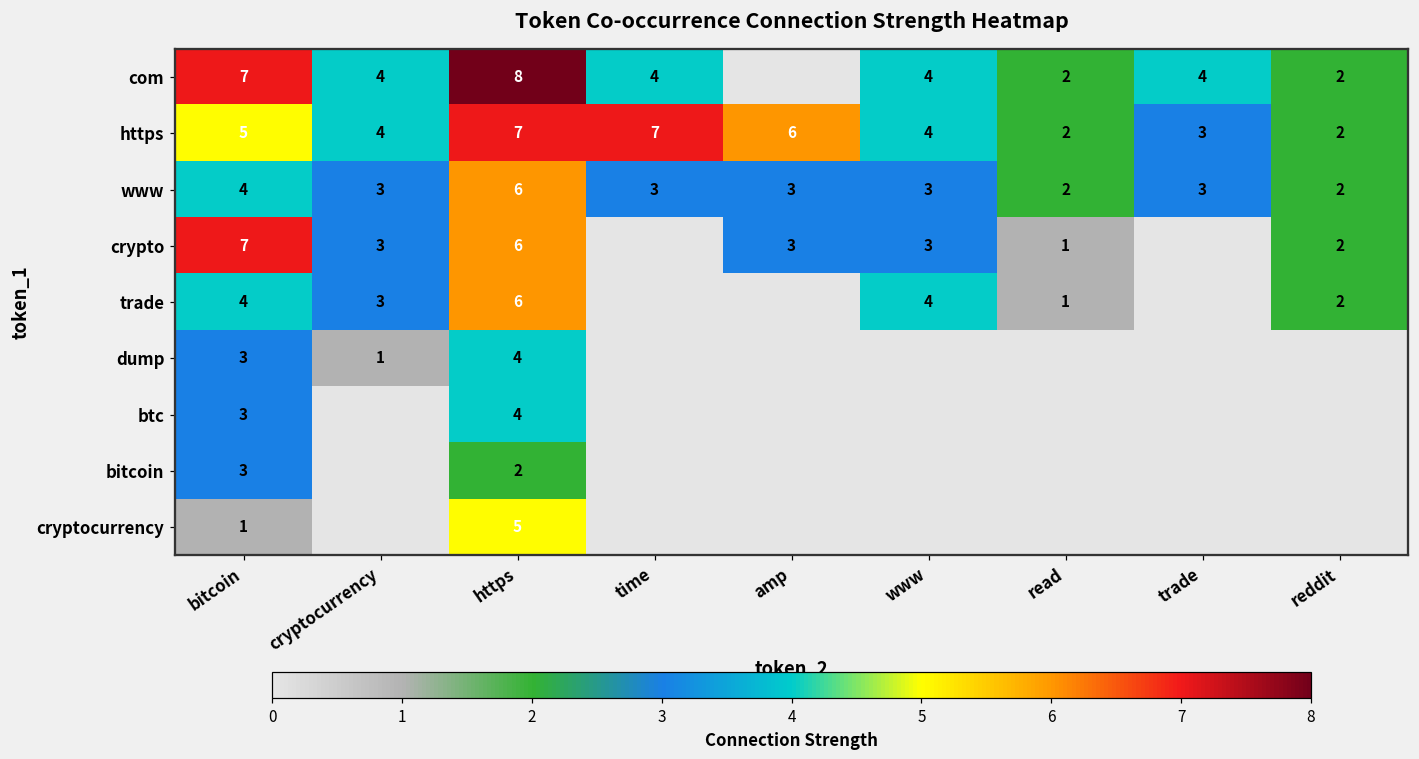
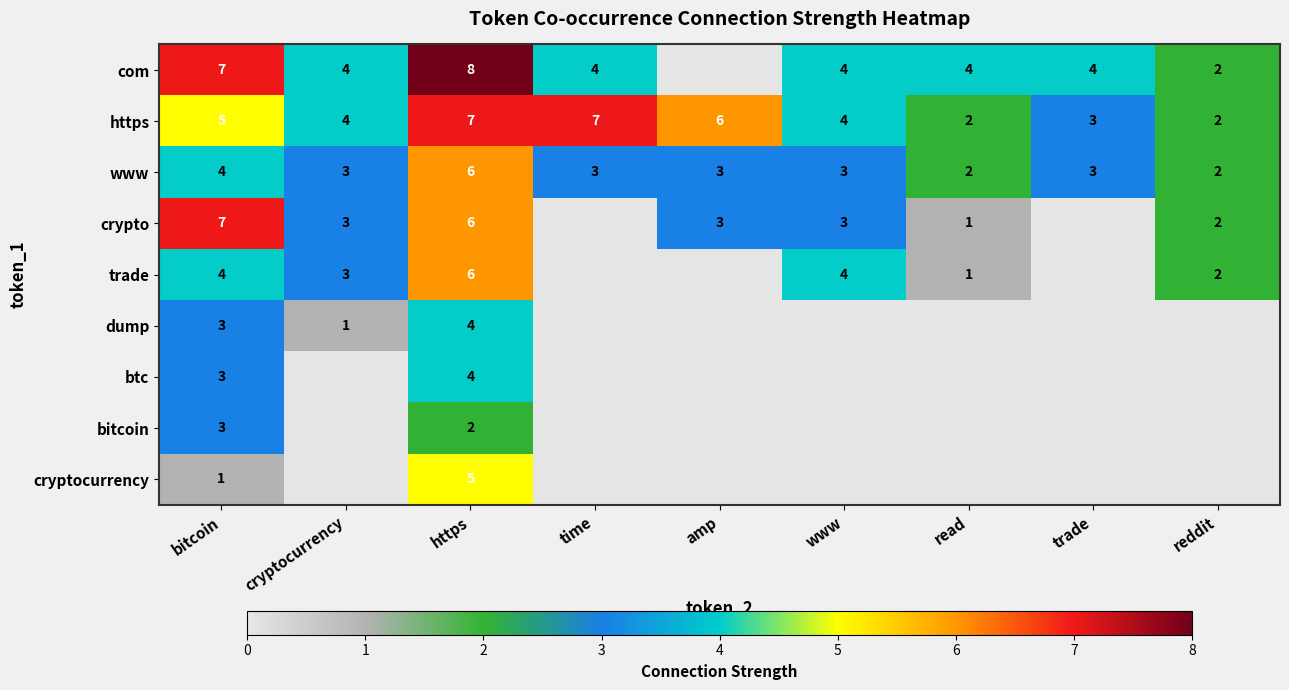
com, read: 2 -> 4
